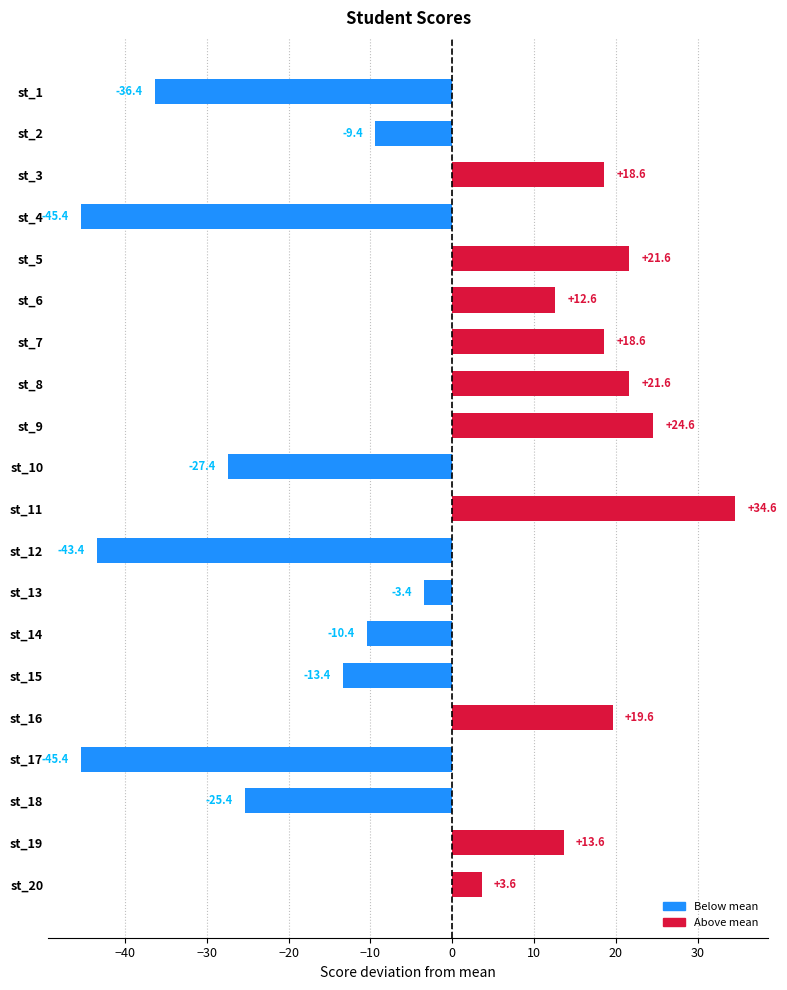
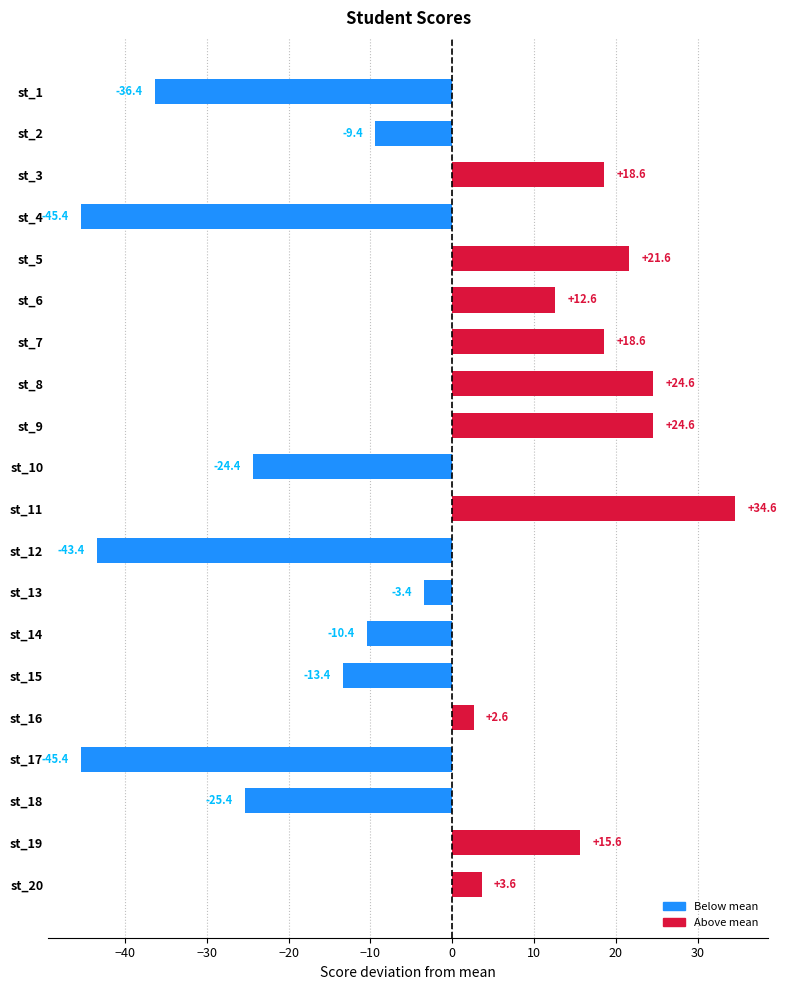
st_8: +21.6 -> +24.6
st_10: -27.4 -> -24.4
st_16: +19.6 -> +2.6
st_19: +13.6 -> +15.6
